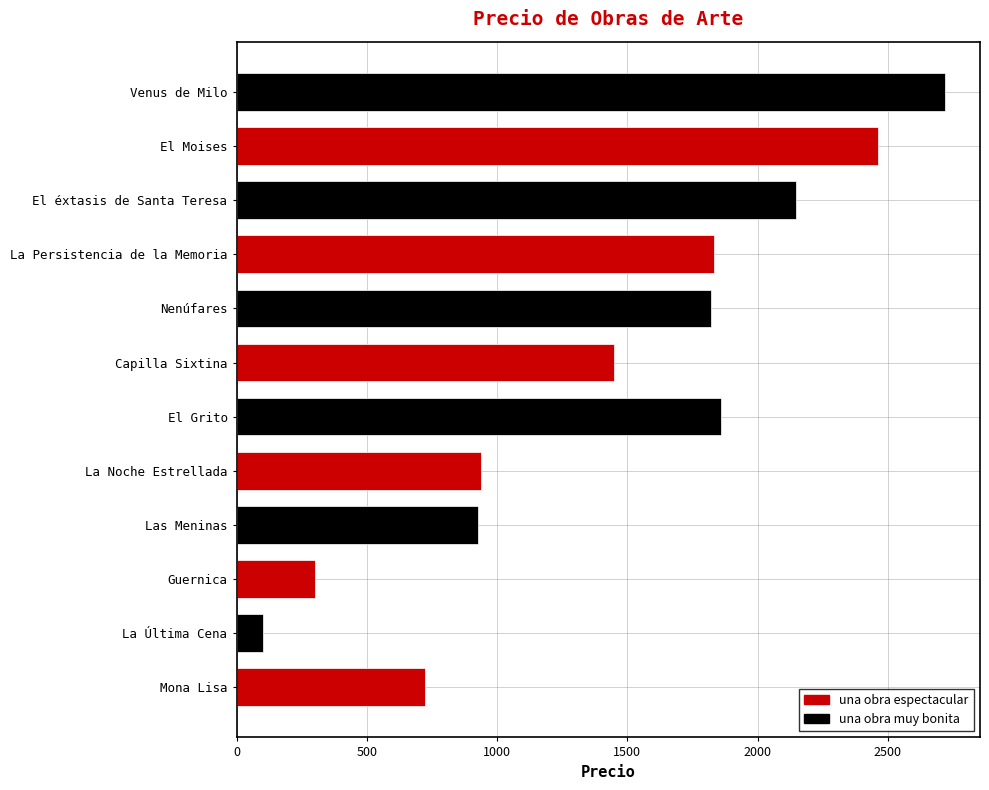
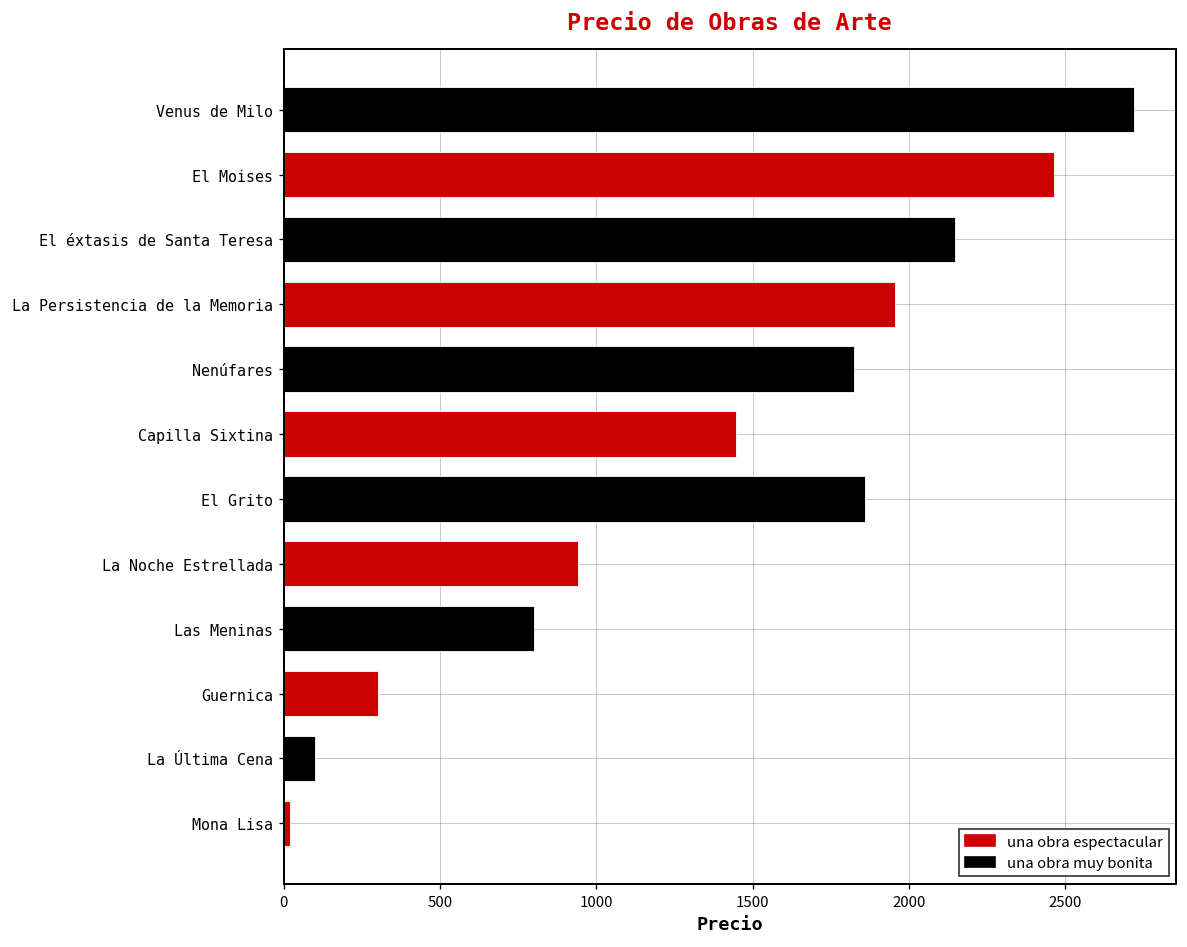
La Persistencia de la Memoria: 1830 -> 1960
Las Meninas: 930 -> 800
Mona Lisa: 720 -> 20
